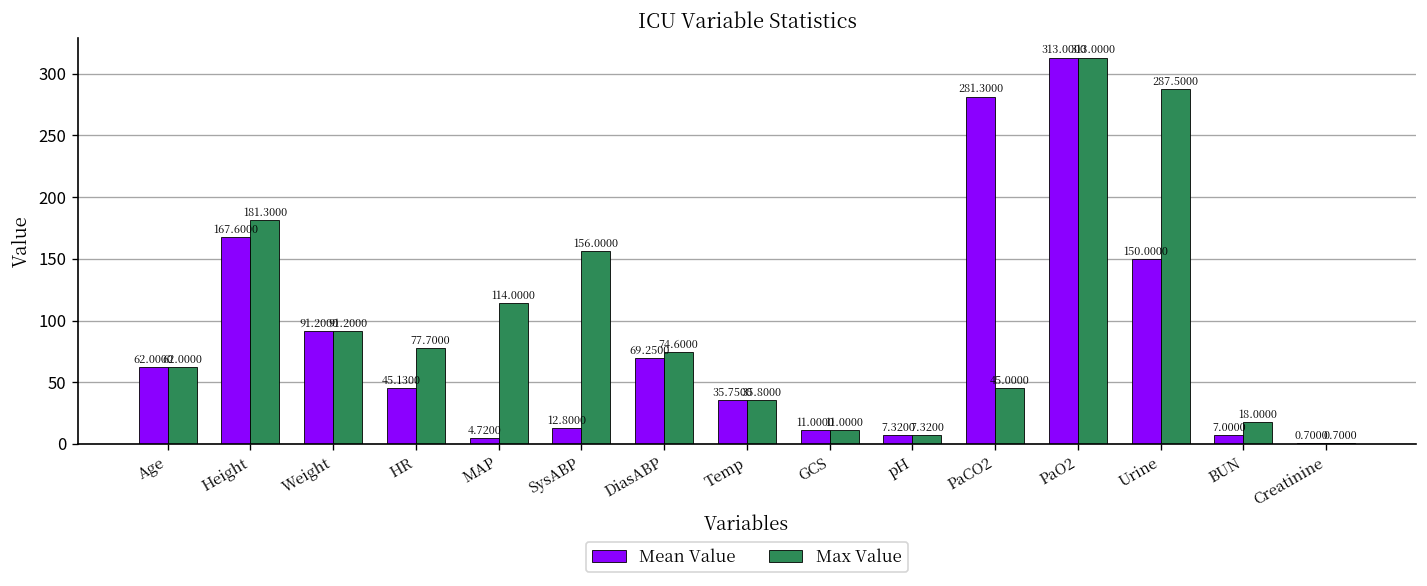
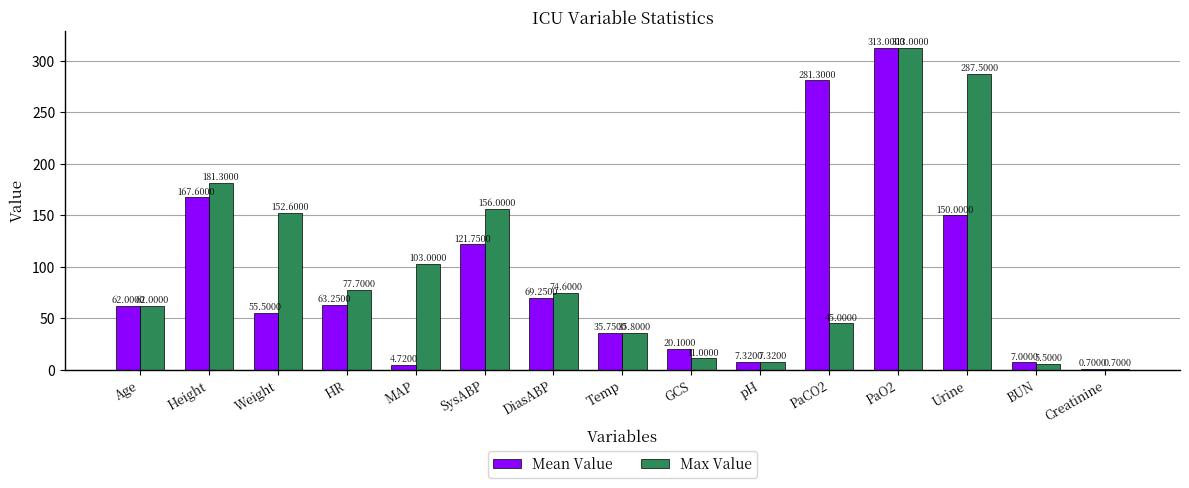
Mean Value, Weight: 91.2000 -> 55.5000
Max Value, Weight: 91.2000 -> 152.6000
Mean Value, HR: 45.1300 -> 63.2500
Max Value, MAP: 114.0000 -> 103.0000
Mean Value, SysABP: 12.8000 -> 121.7500
Mean Value, GCS: 11.0000 -> 20.1000
Max Value, BUN: 18.0000 -> 5.5000
